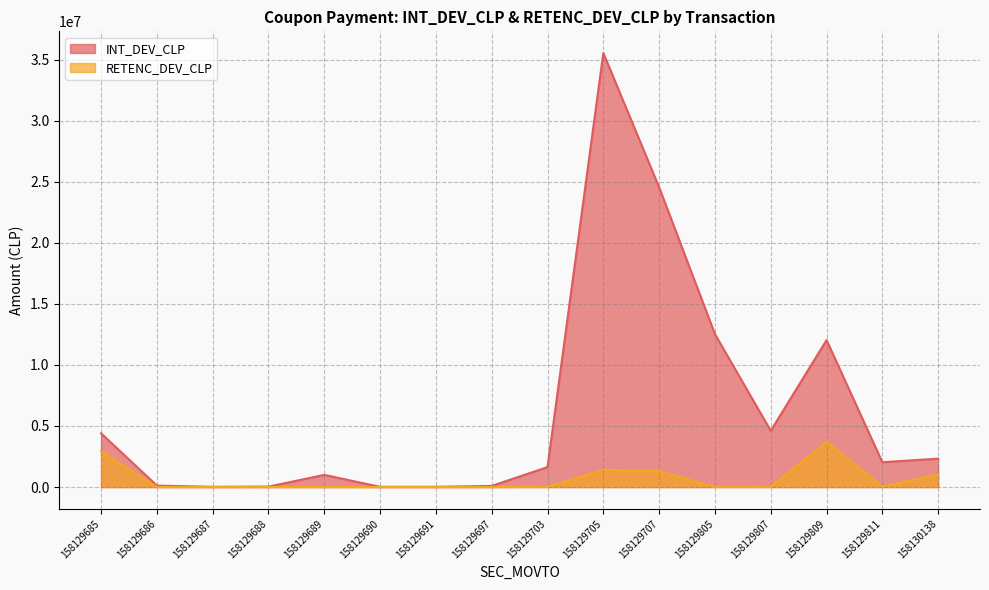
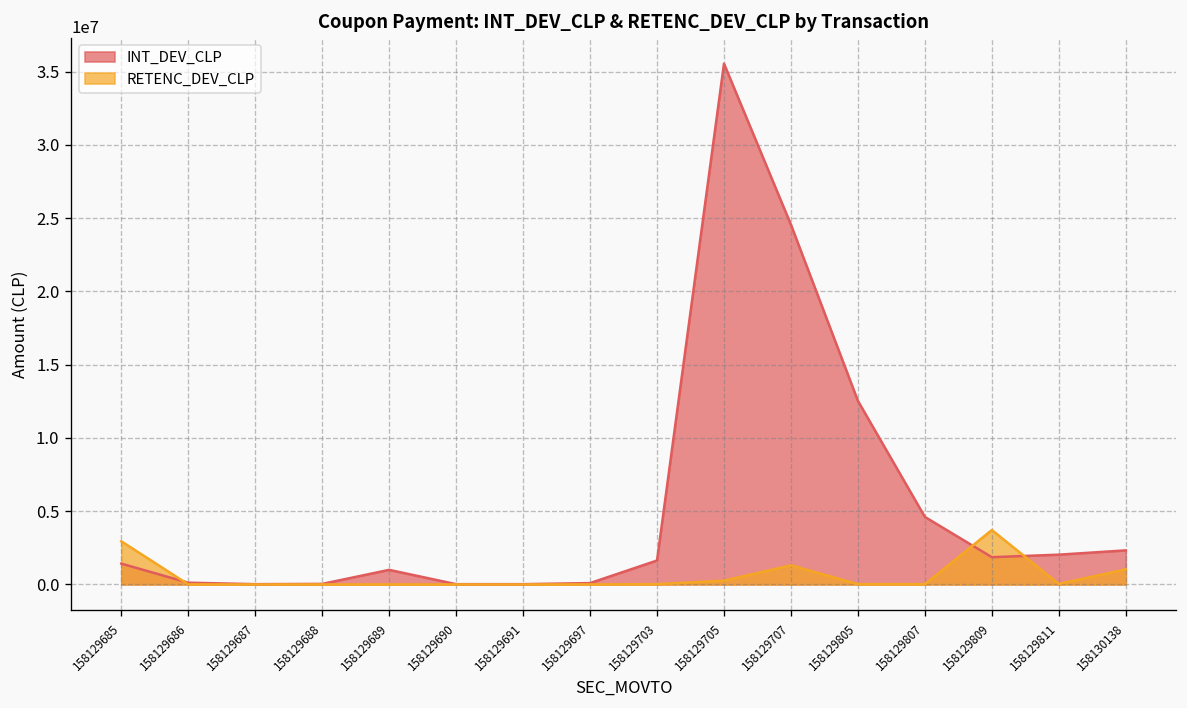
INT_DEV_CLP, 158129685: 4400000 -> 1400000
RETENC_DEV_CLP, 158129705: 1400000 -> 300000
INT_DEV_CLP, 158129809: 12000000 -> 1900000
